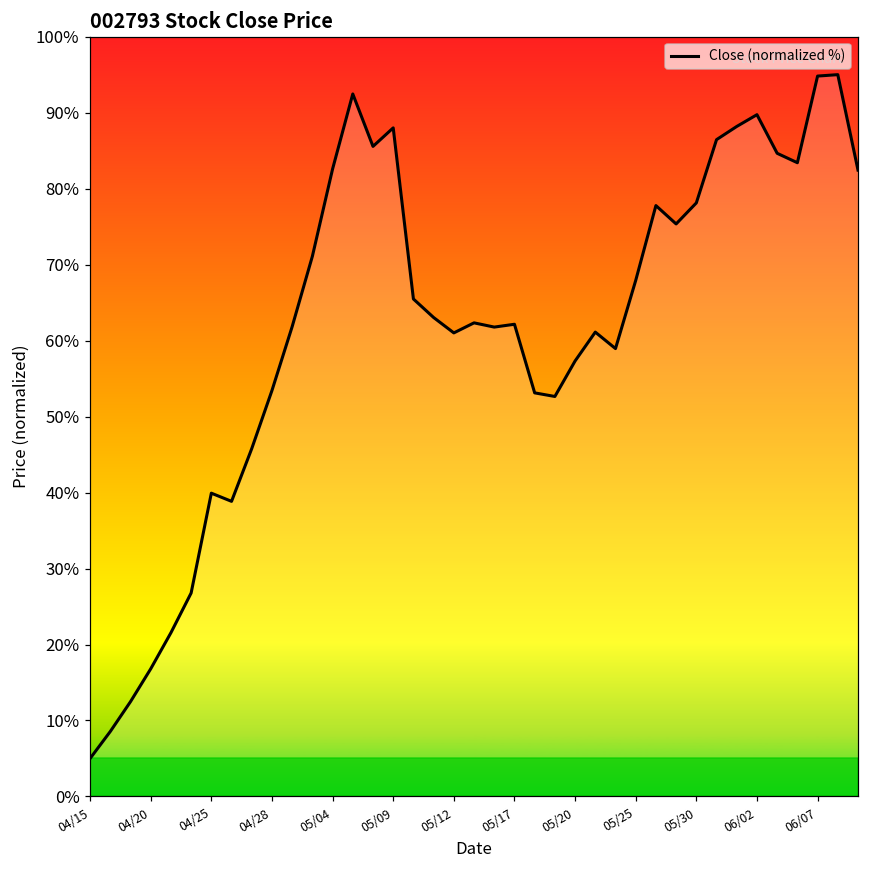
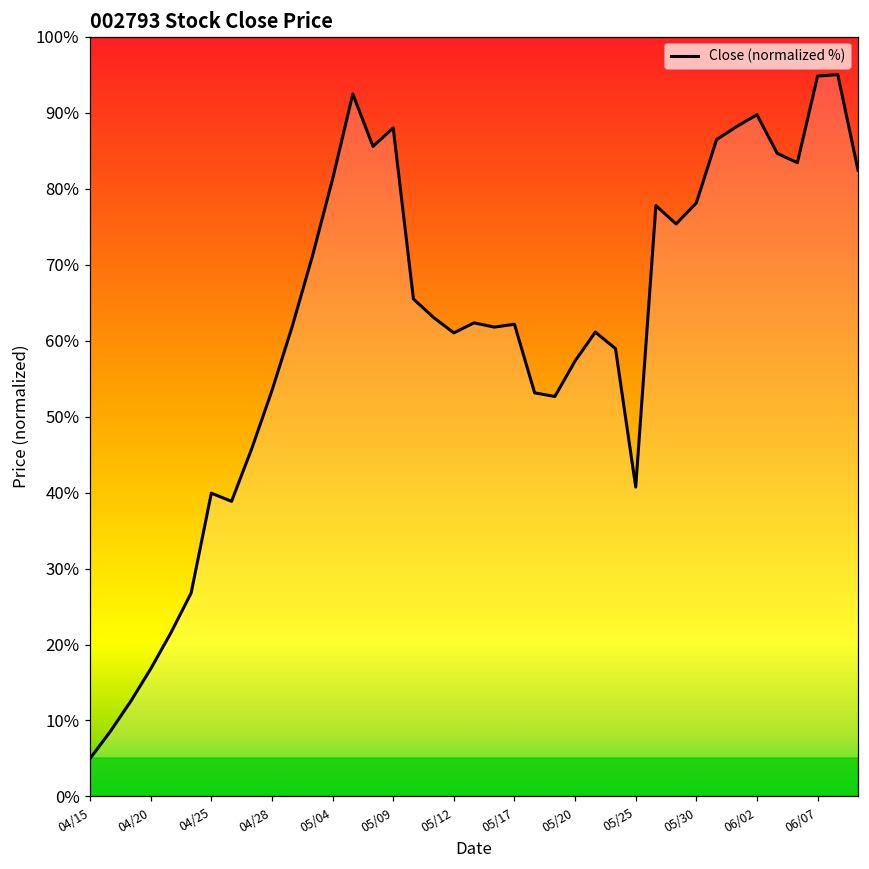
05/04: 83% -> 81%
05/25: 68% -> 41%
